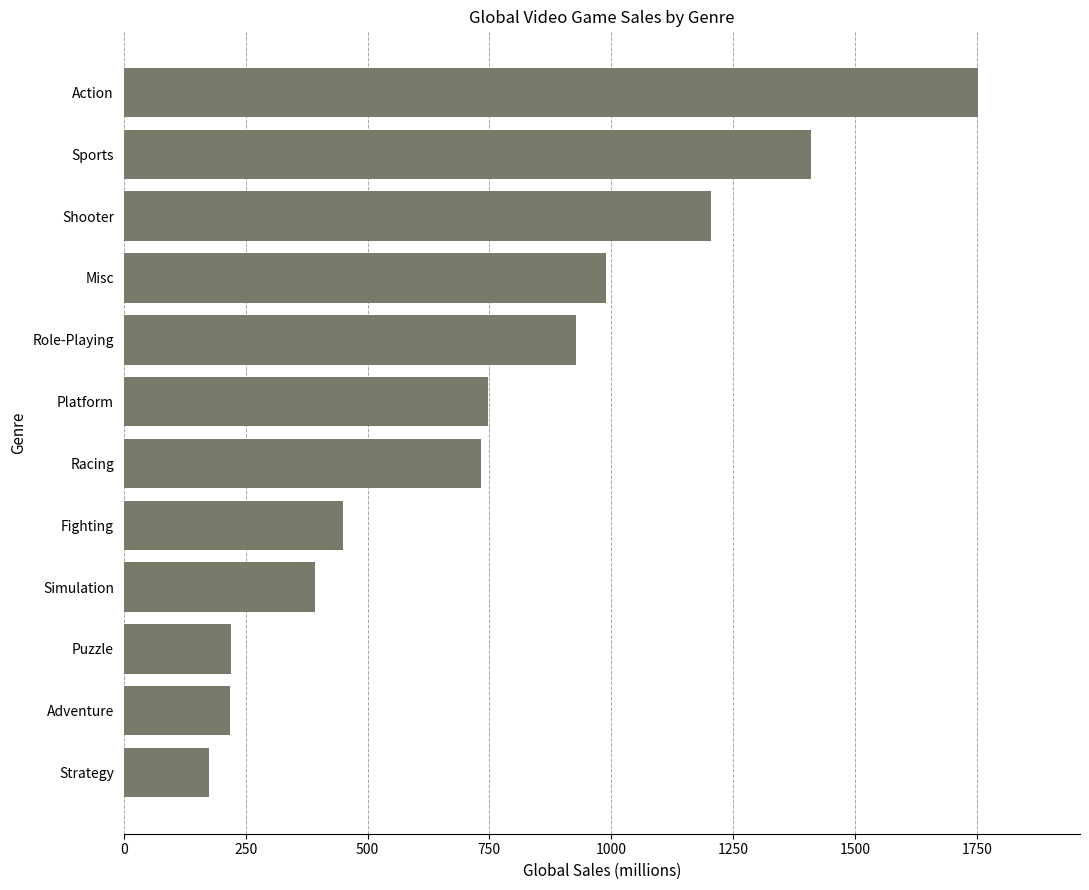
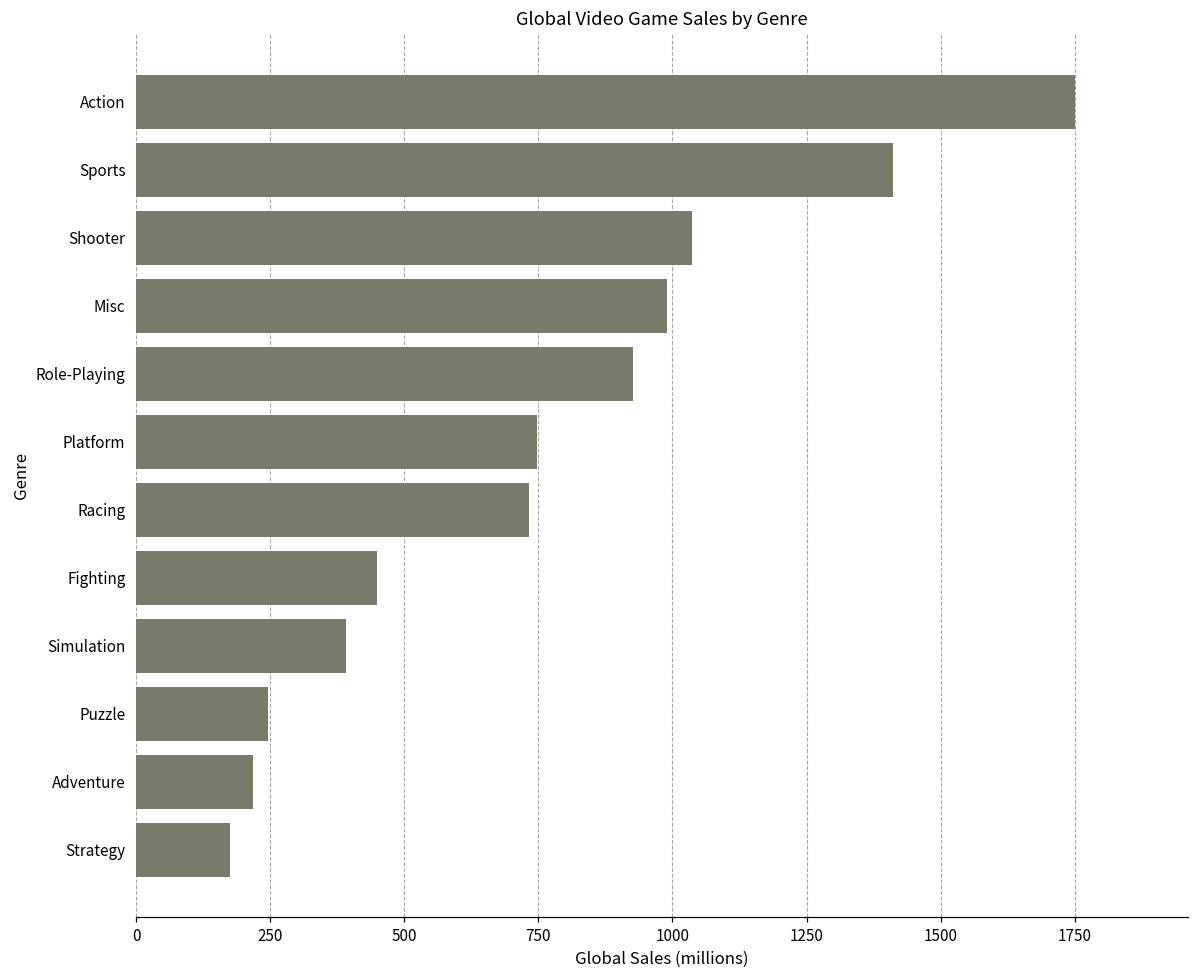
Shooter: 1200 -> 1040
Puzzle: 220 -> 240
